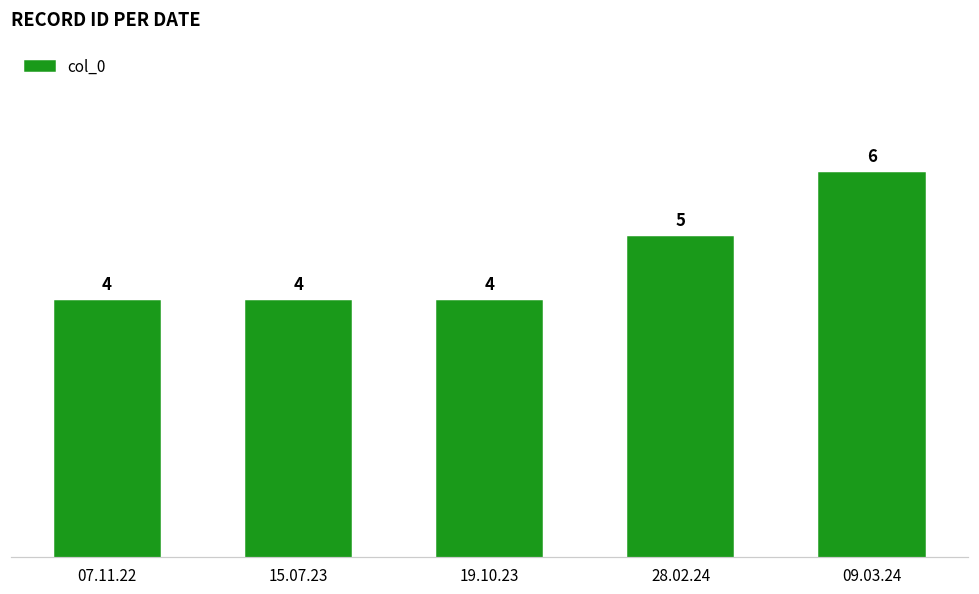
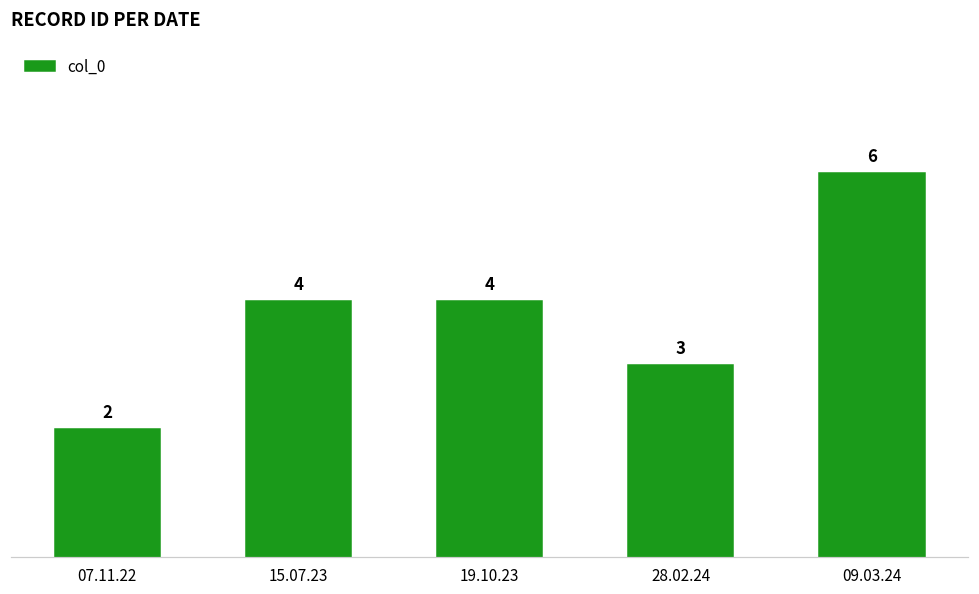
07.11.22: 4 -> 2
28.02.24: 5 -> 3
